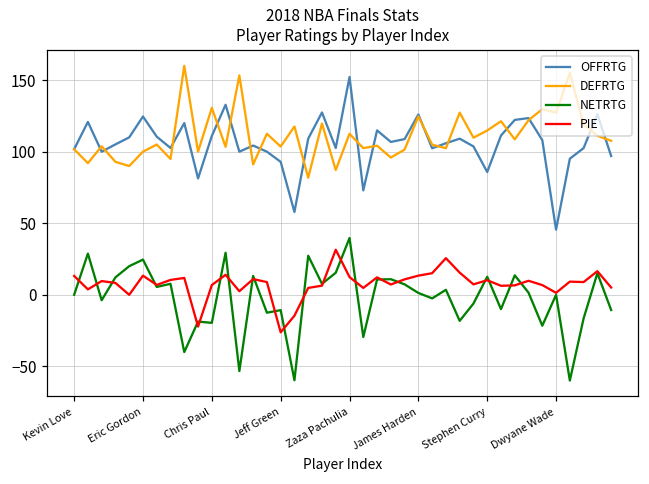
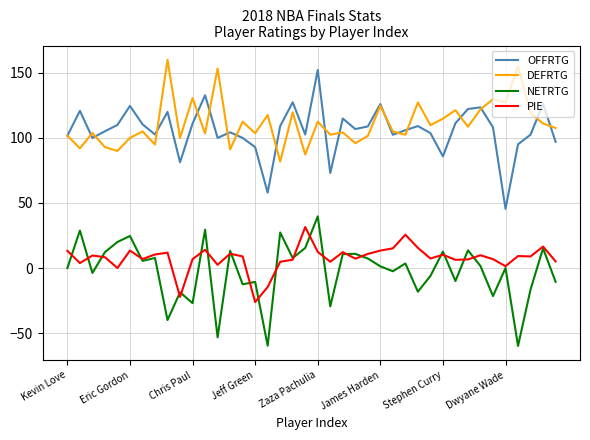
NETRTG, Chris Paul: -20 -> -27
